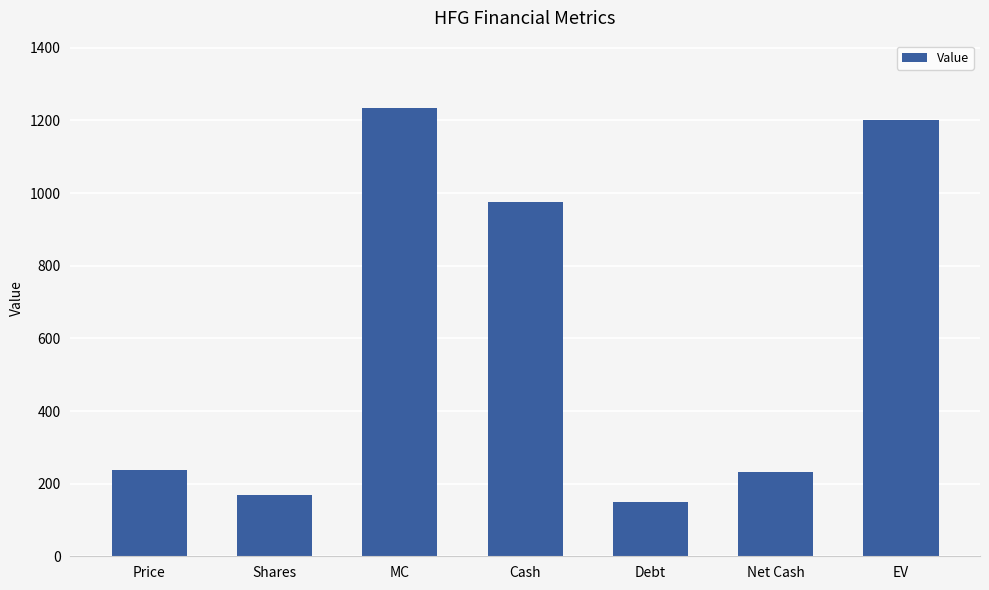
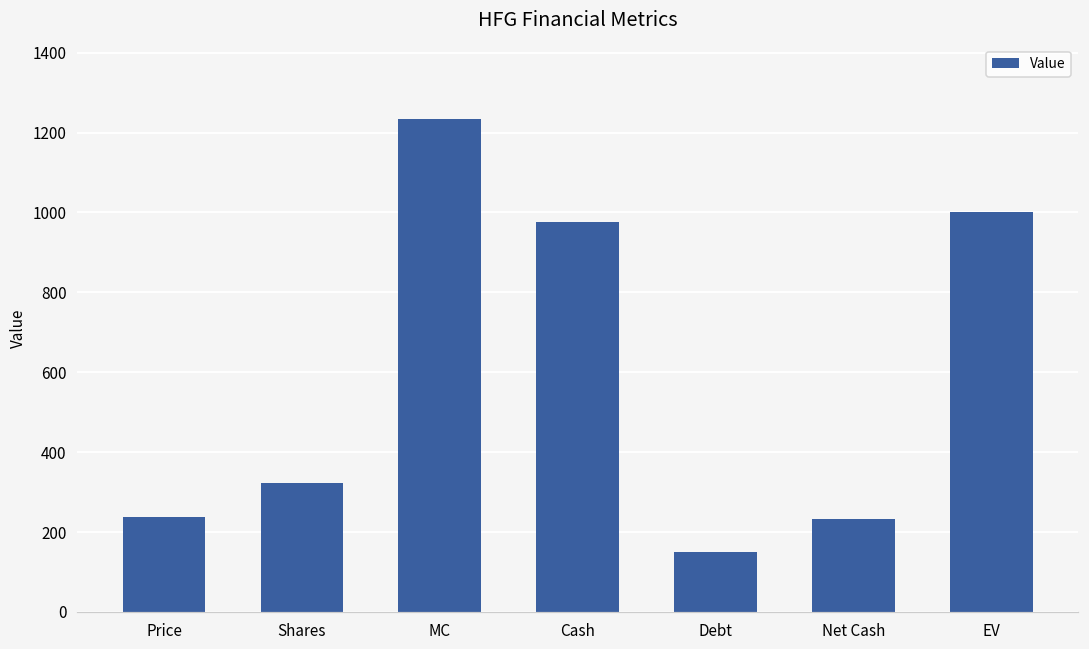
Shares: 170 -> 320
EV: 1200 -> 1000
